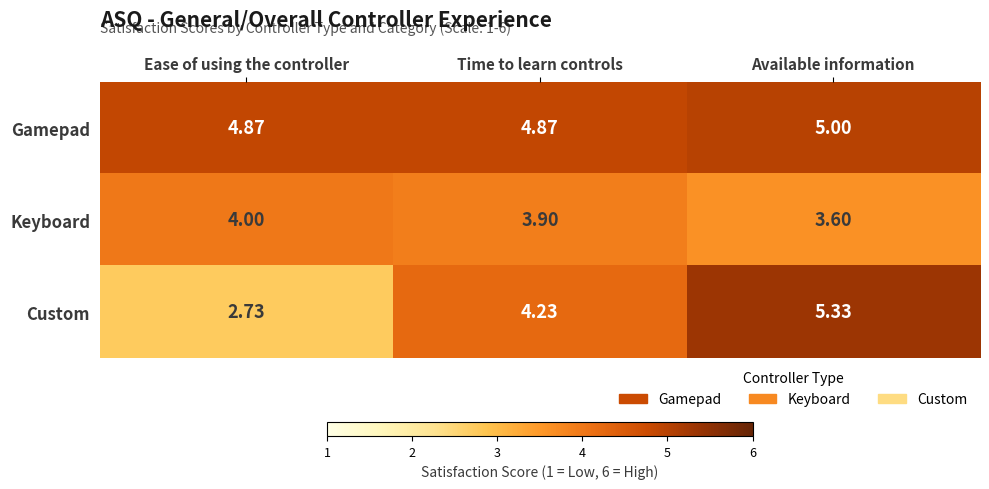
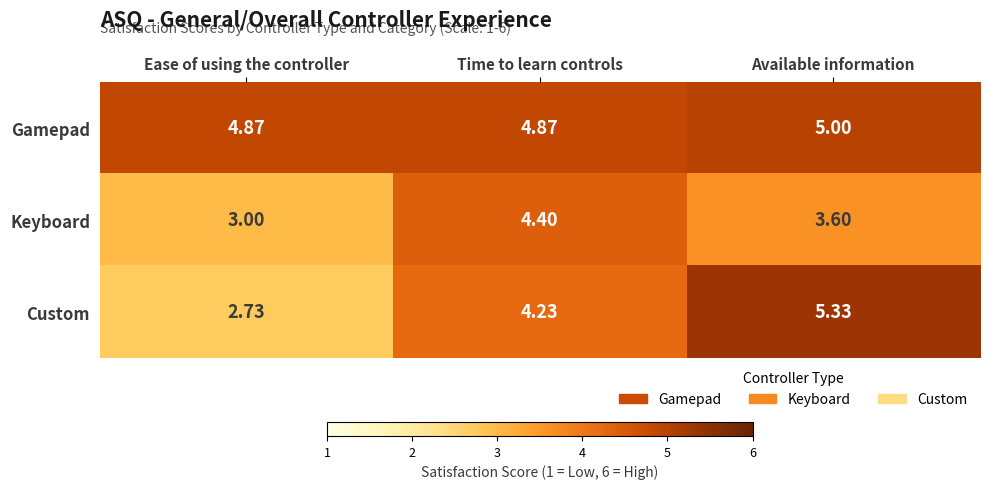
Keyboard, Ease of using the controller: 4.00 -> 3.00
Keyboard, Time to learn controls: 3.90 -> 4.40
